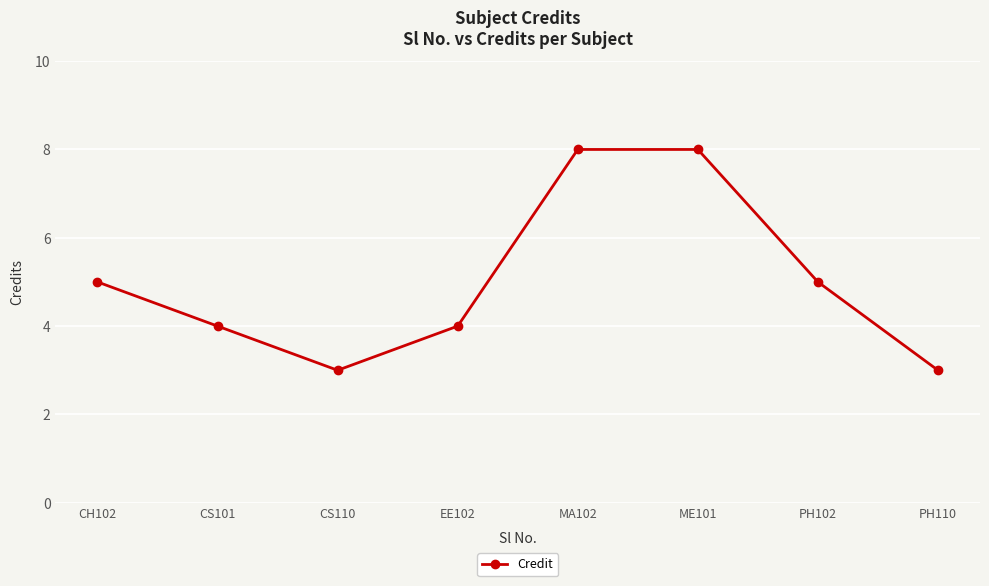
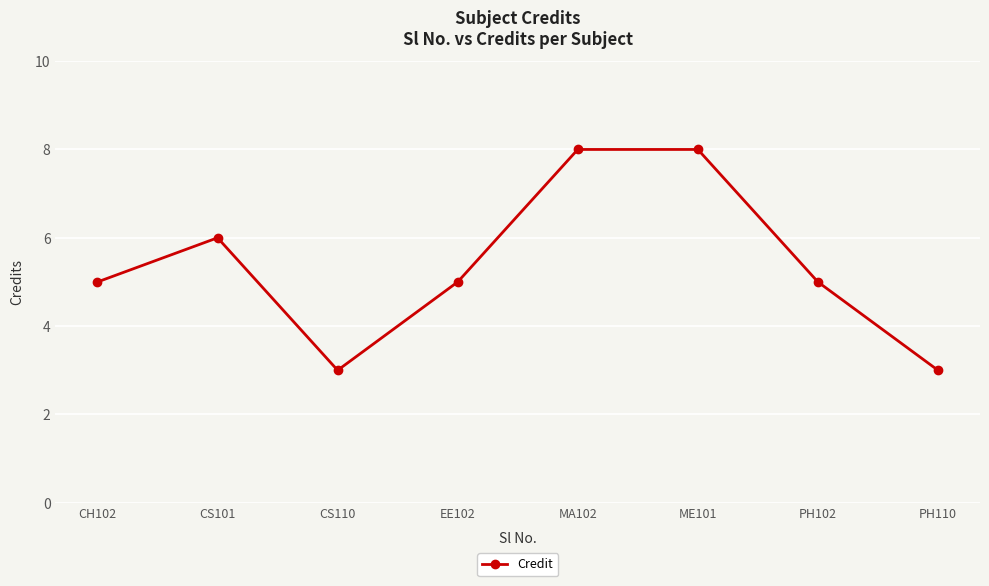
CS101: 4 -> 6
EE102: 4 -> 5
